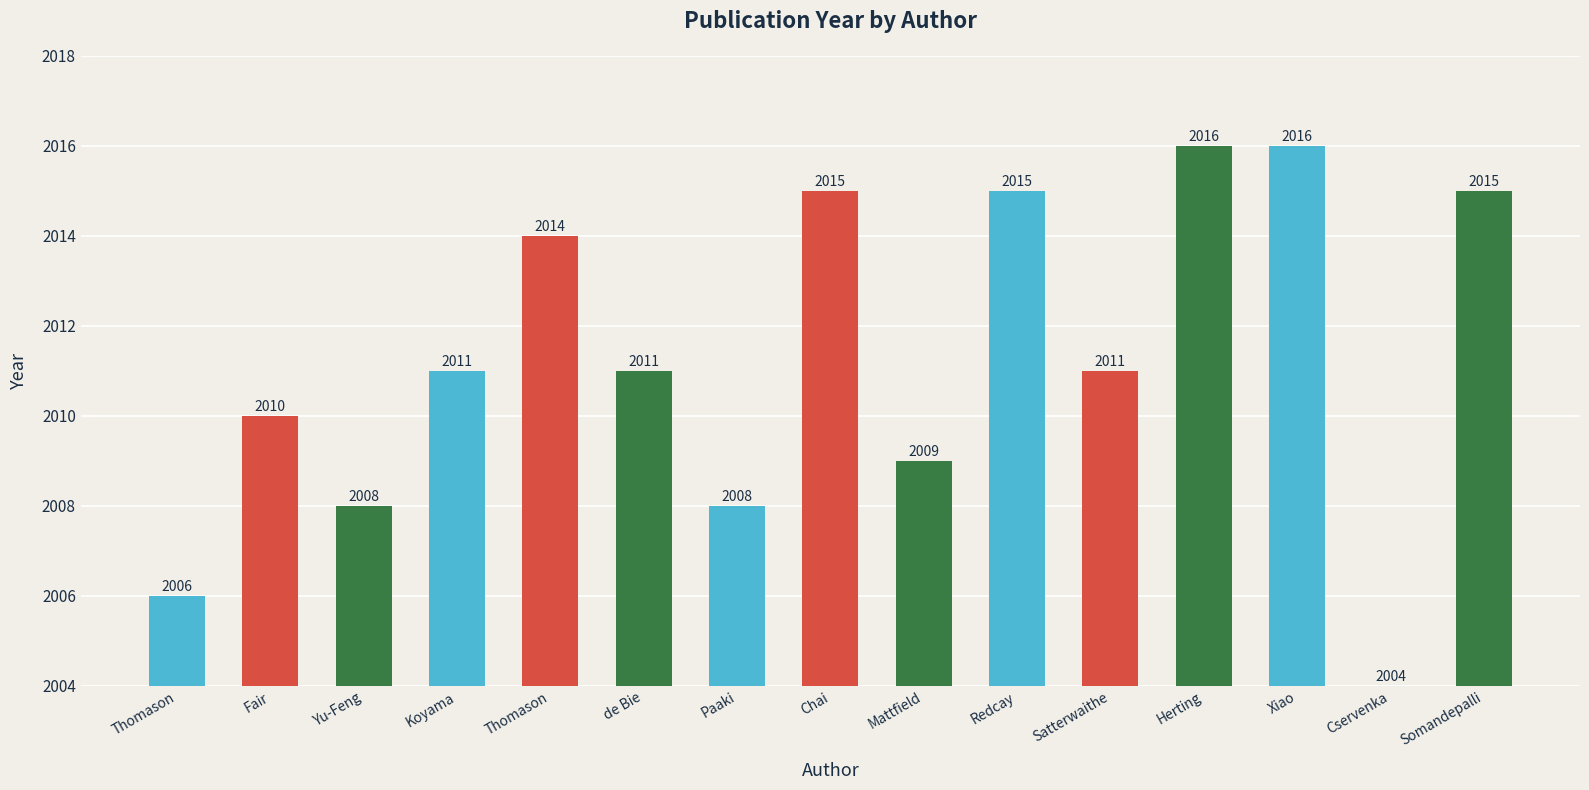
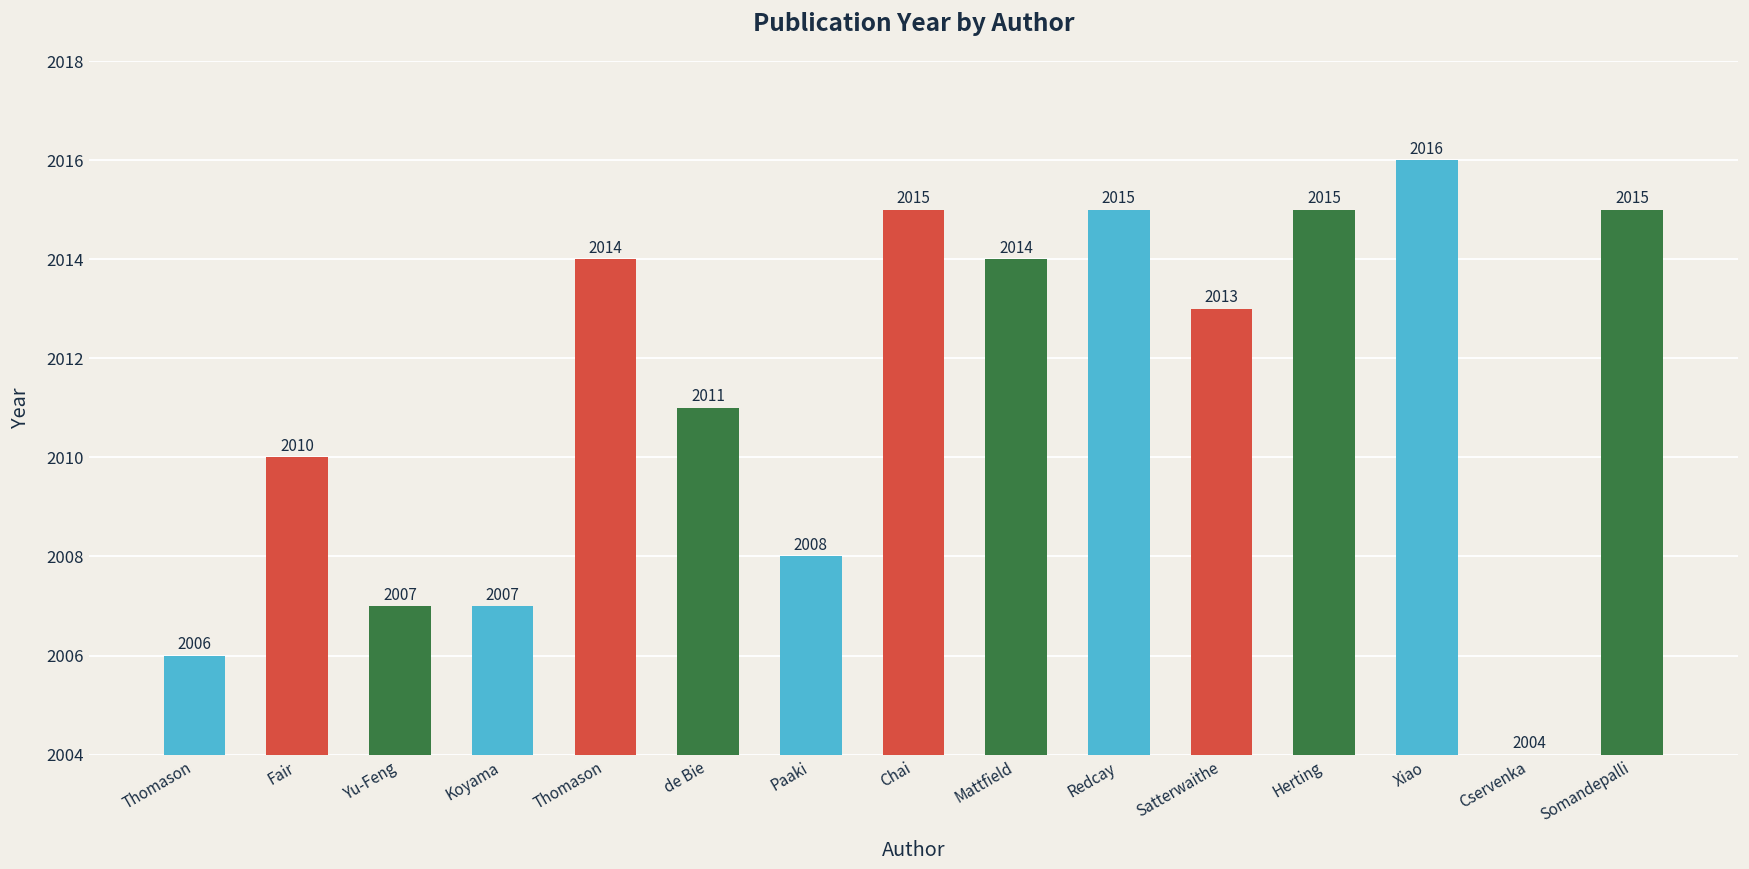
Yu-Feng: 2008 -> 2007
Koyama: 2011 -> 2007
Mattfield: 2009 -> 2014
Satterwaithe: 2011 -> 2013
Herting: 2016 -> 2015
